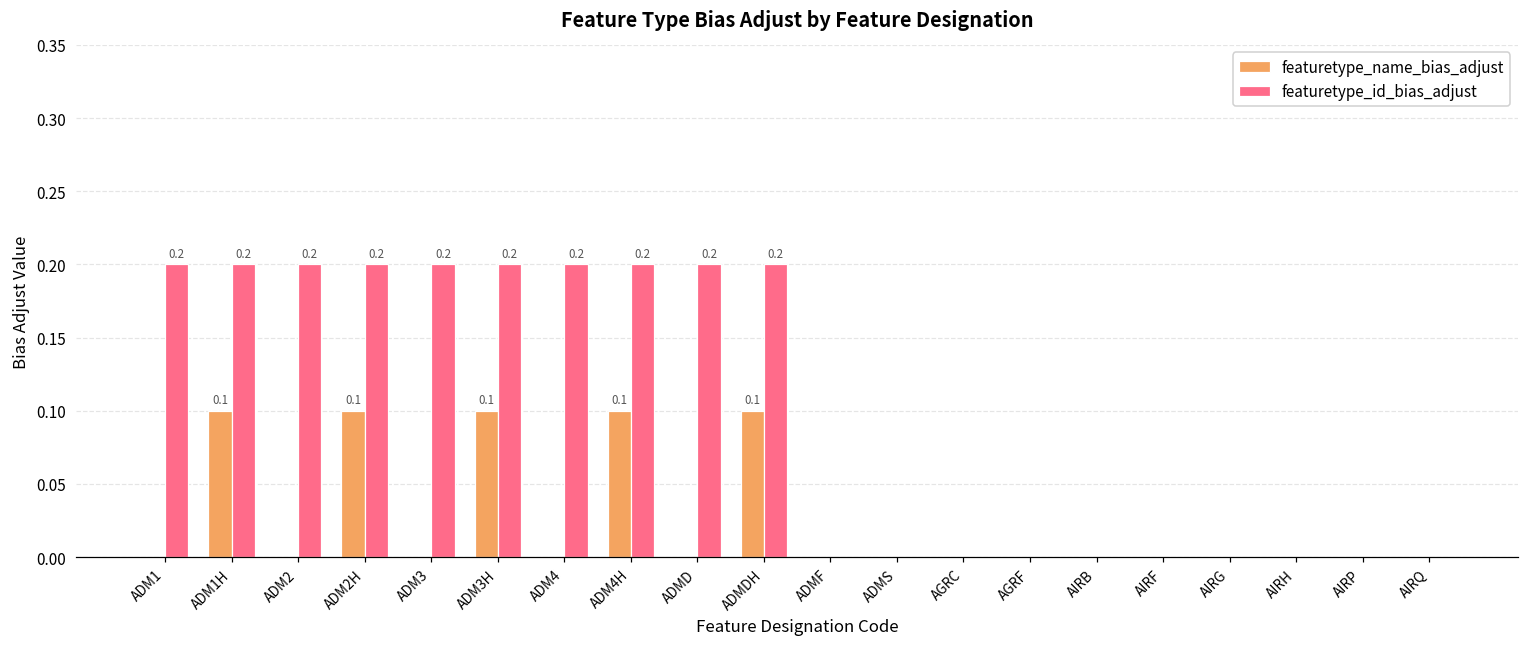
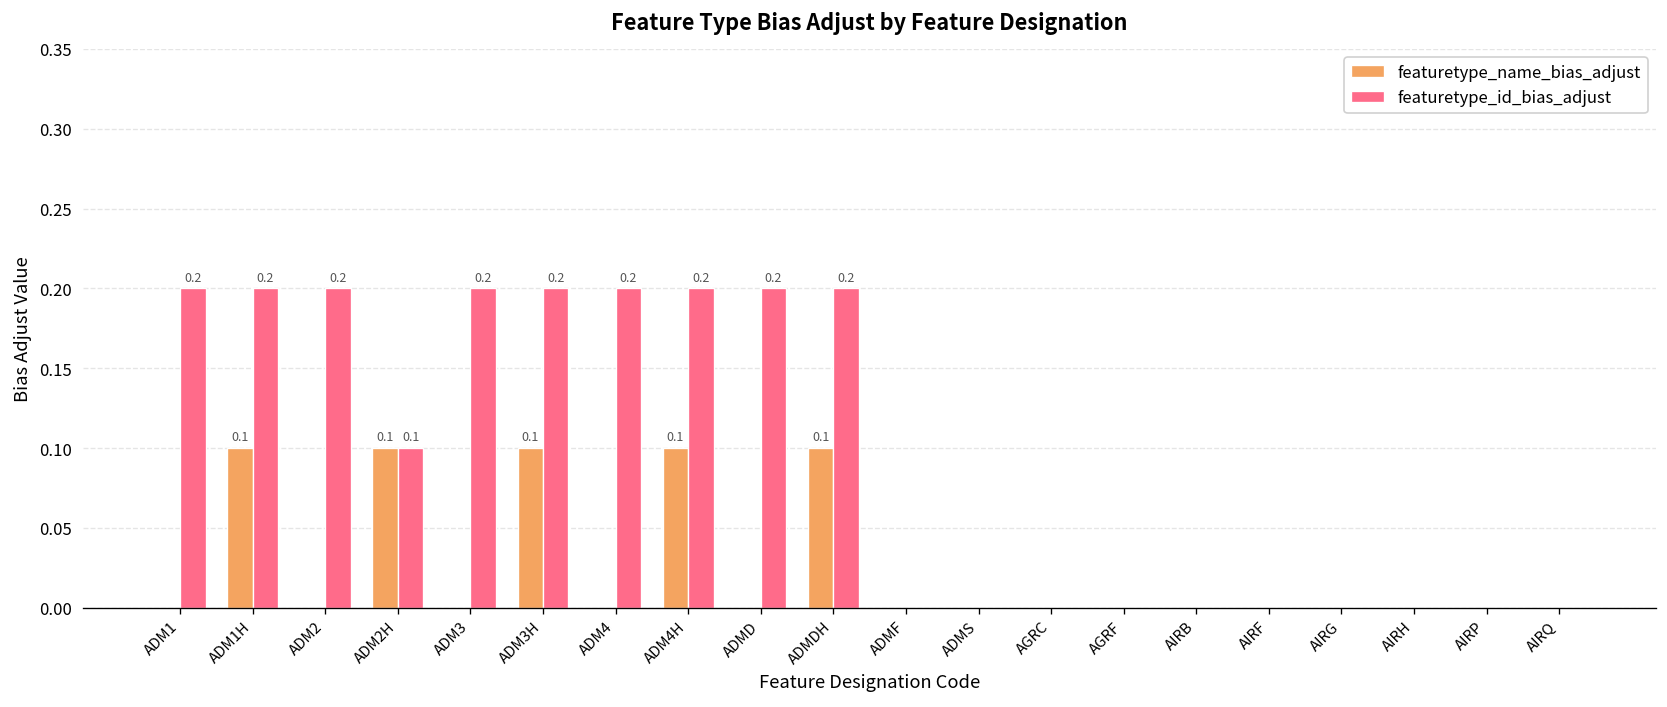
featuretype_id_bias_adjust, ADM2H: 0.2 -> 0.1
